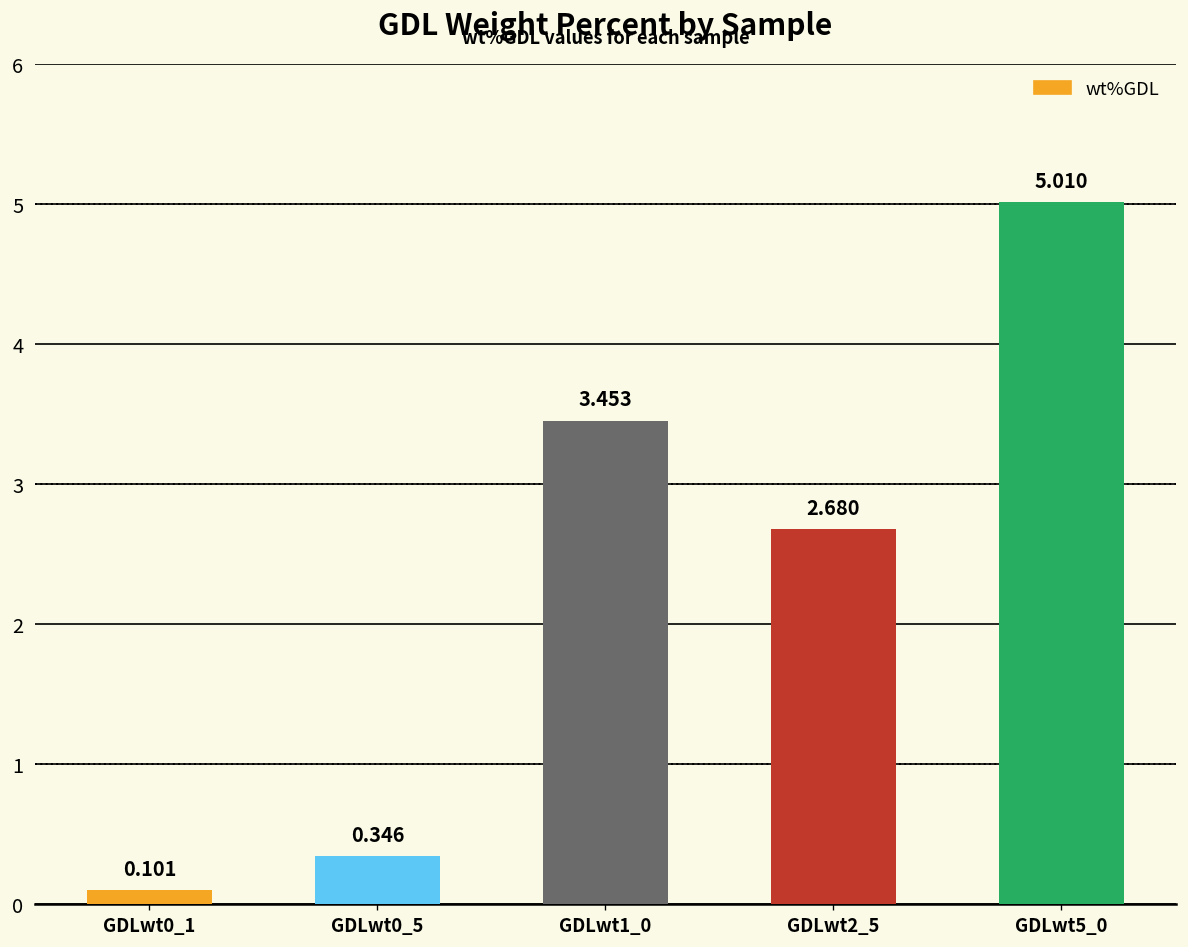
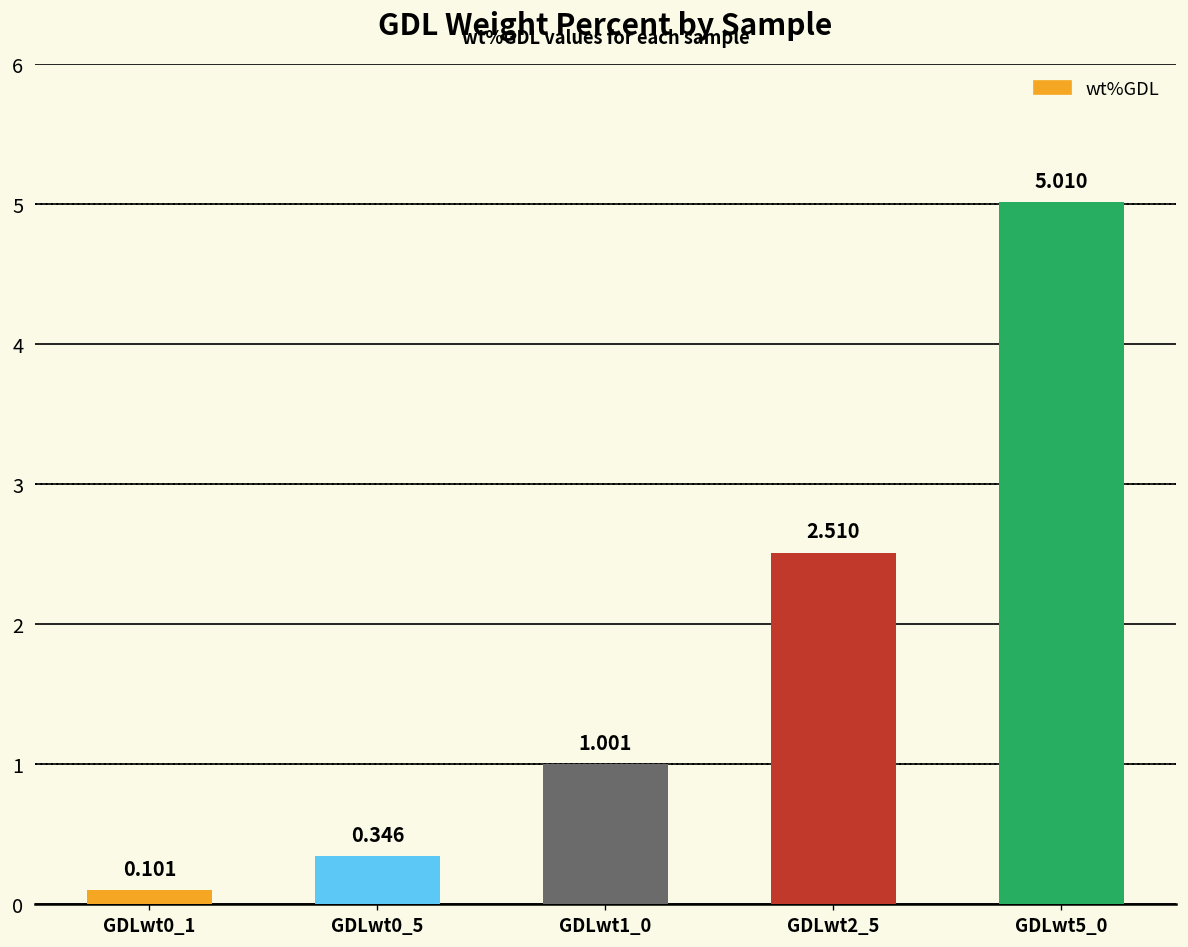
GDLwt1_0: 3.453 -> 1.001
GDLwt2_5: 2.680 -> 2.510
